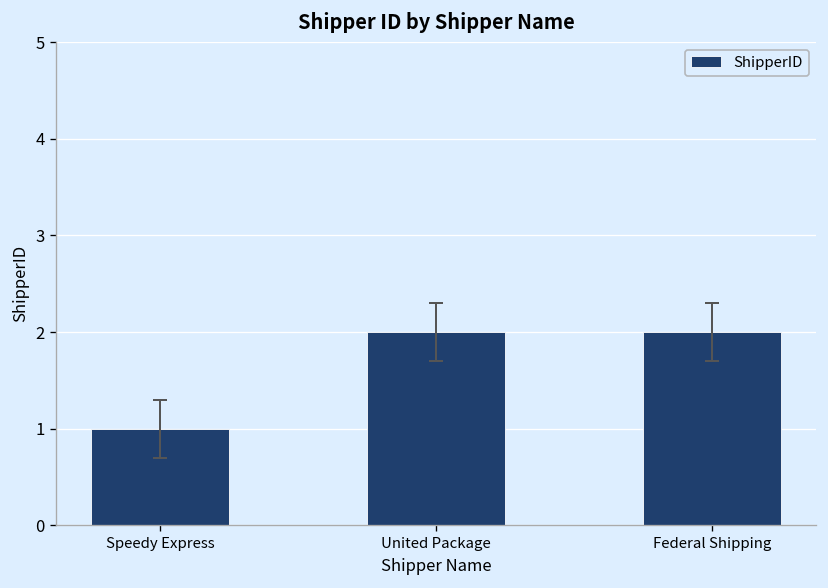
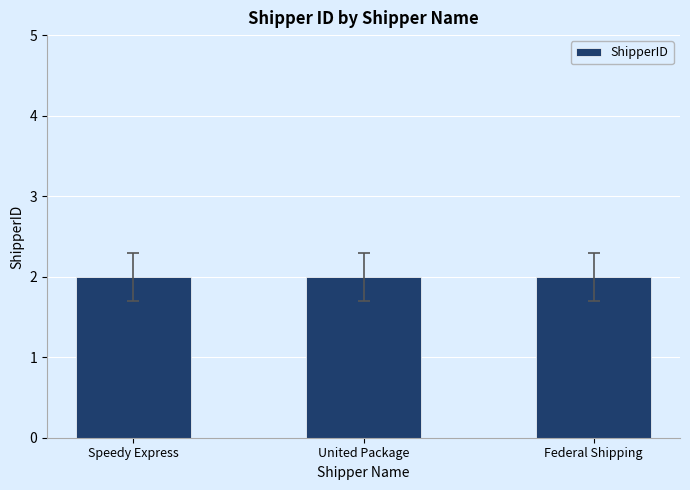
ShipperID, Speedy Express: 1 -> 2
